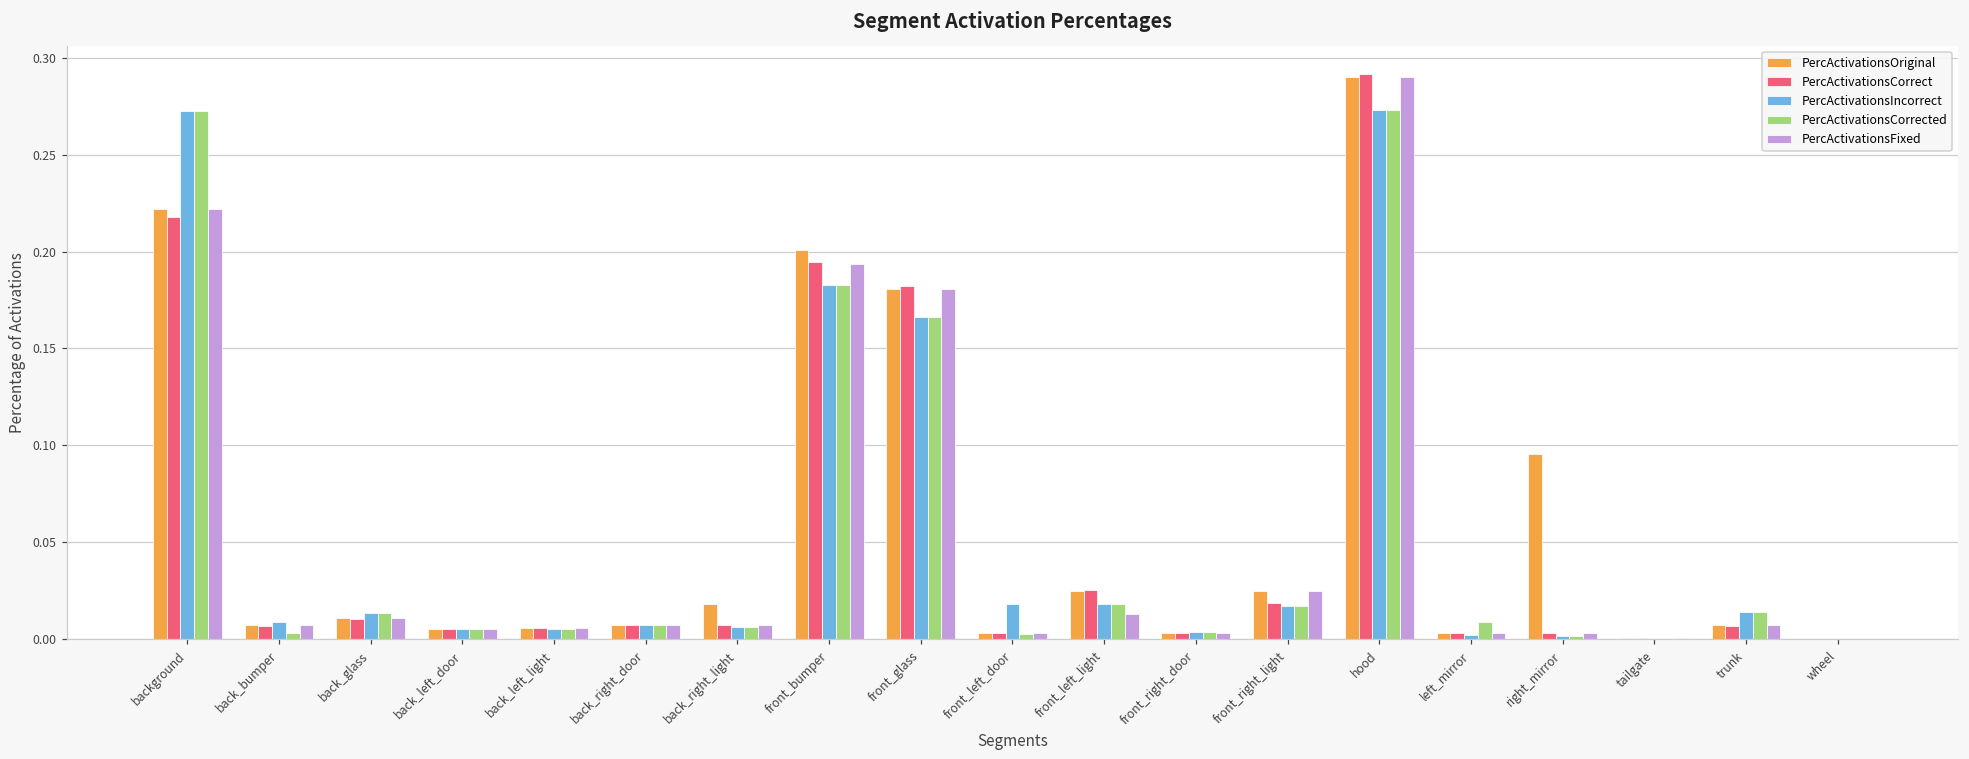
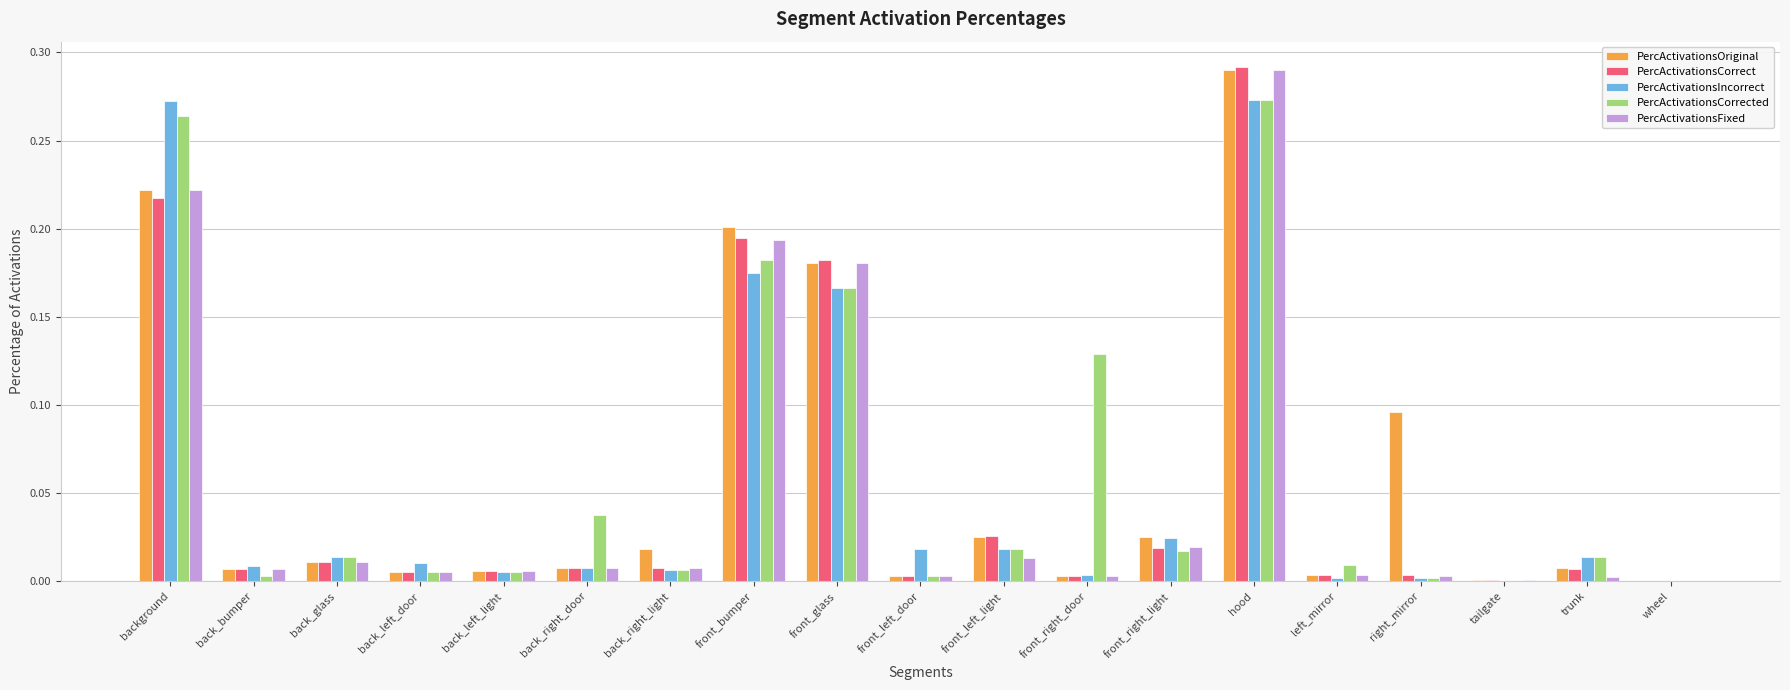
PercActivationsCorrected, background: 0.273 -> 0.264
PercActivationsIncorrect, back_left_door: 0.005 -> 0.010
PercActivationsCorrected, back_right_door: 0.007 -> 0.037
PercActivationsIncorrect, front_bumper: 0.182 -> 0.175
PercActivationsCorrected, front_right_door: 0.004 -> 0.129
PercActivationsIncorrect, front_right_light: 0.017 -> 0.024
PercActivationsFixed, front_right_light: 0.025 -> 0.019
PercActivationsFixed, trunk: 0.007 -> 0.002
